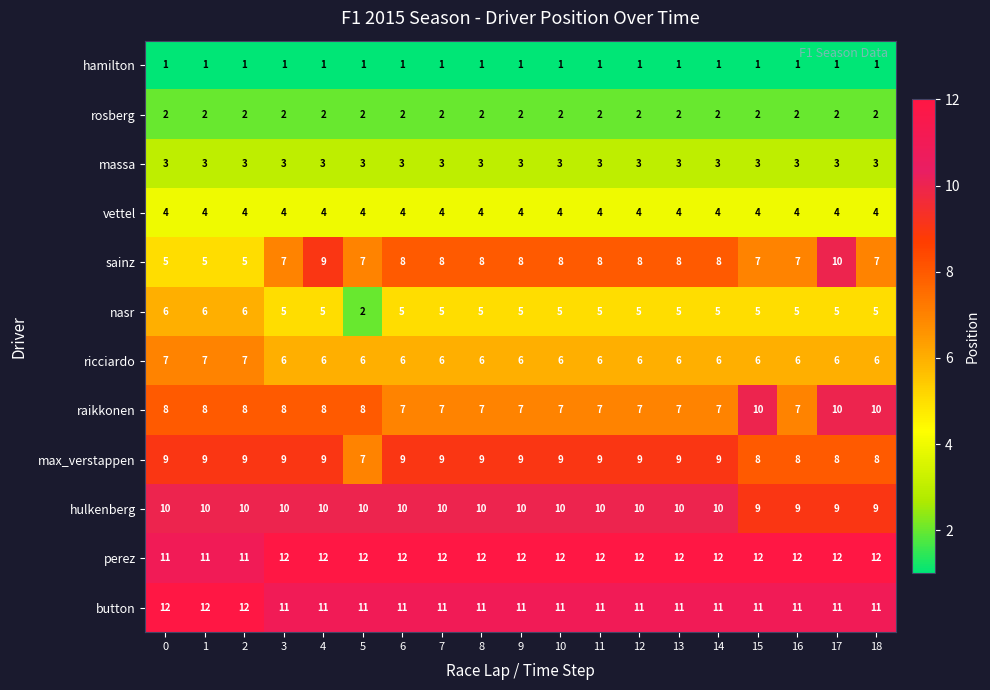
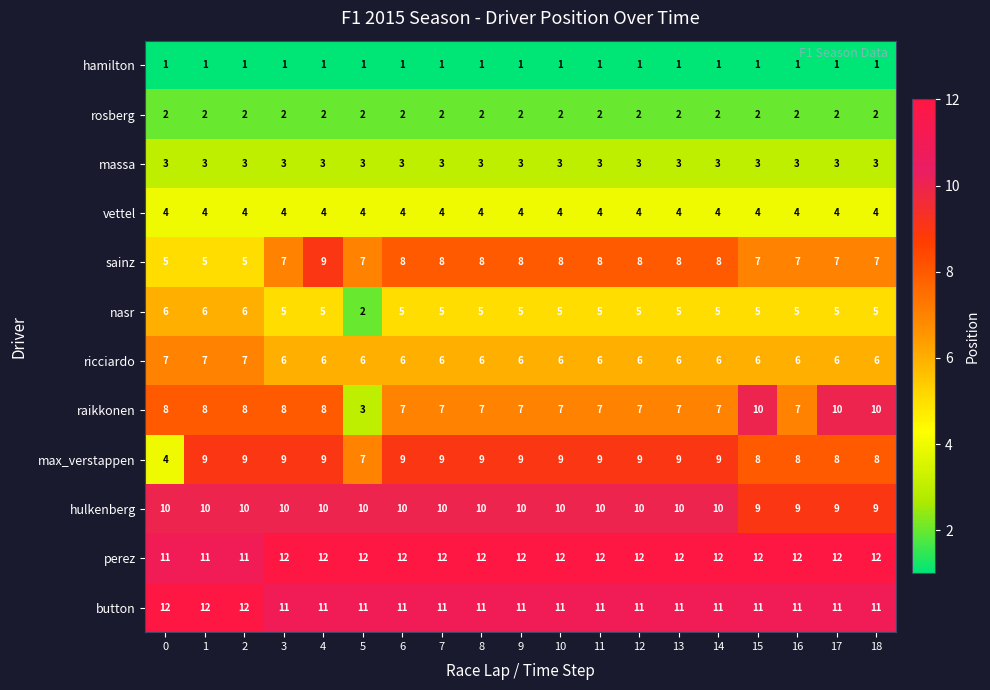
sainz, 17: 10 -> 7
raikkonen, 5: 8 -> 3
max_verstappen, 0: 9 -> 4
